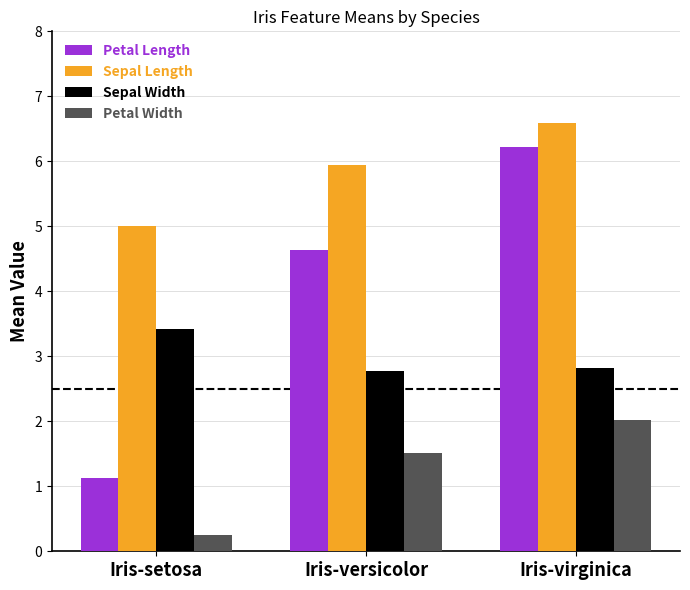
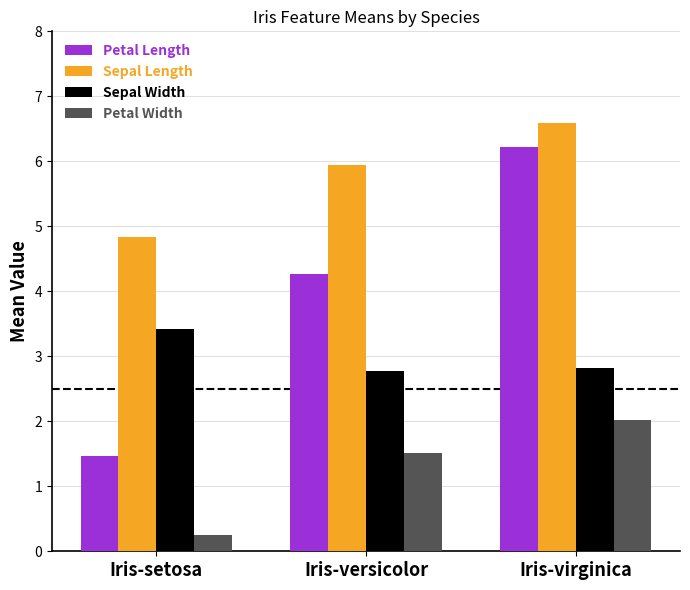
Petal Length, Iris-setosa: 1.1 -> 1.5
Sepal Length, Iris-setosa: 5.0 -> 4.8
Petal Length, Iris-versicolor: 4.6 -> 4.3
